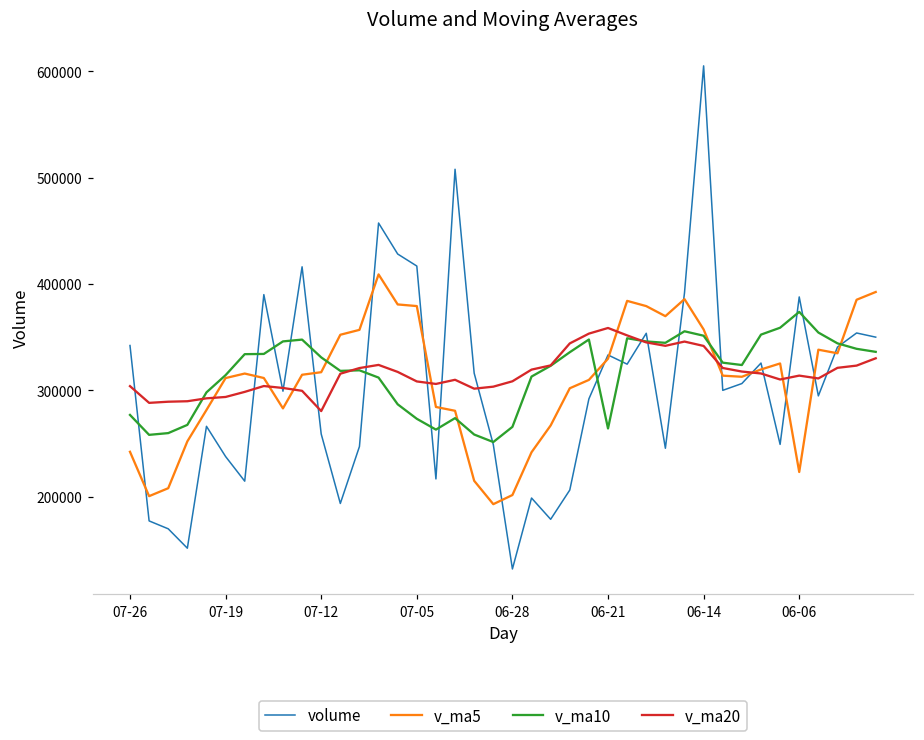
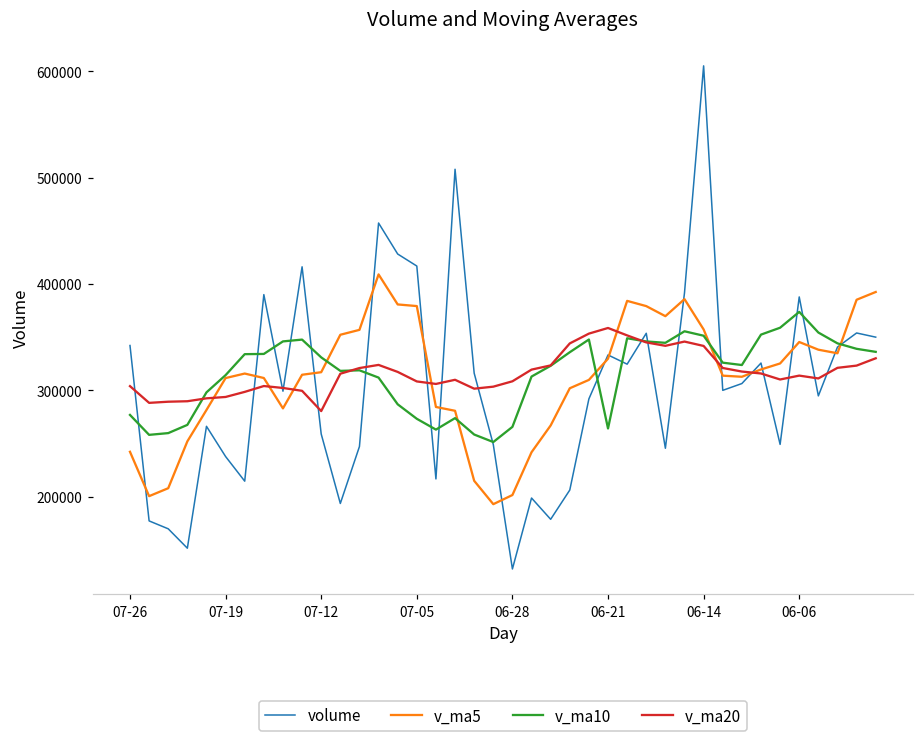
v_ma5, 06-06: 220000 -> 350000
